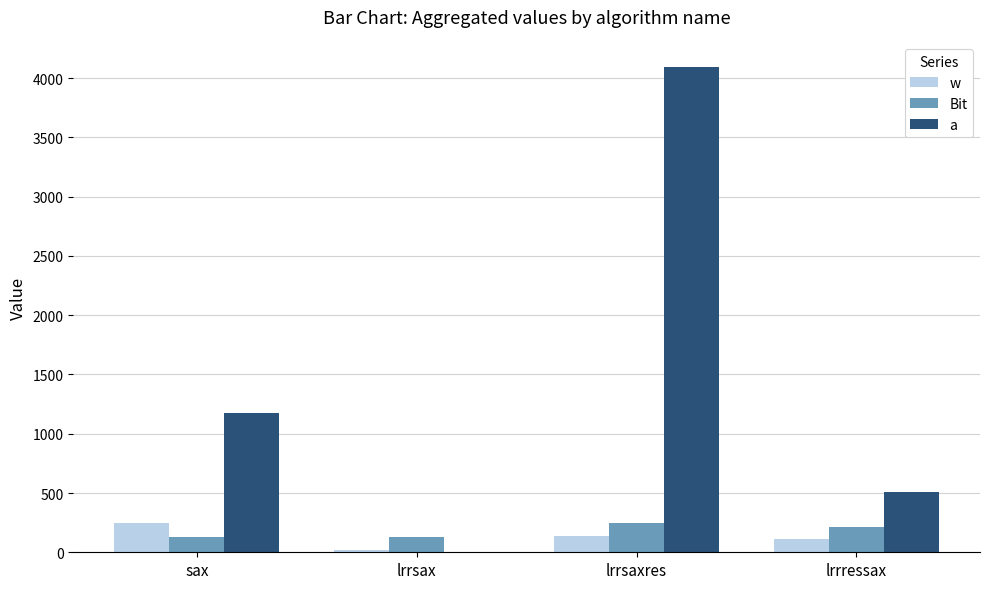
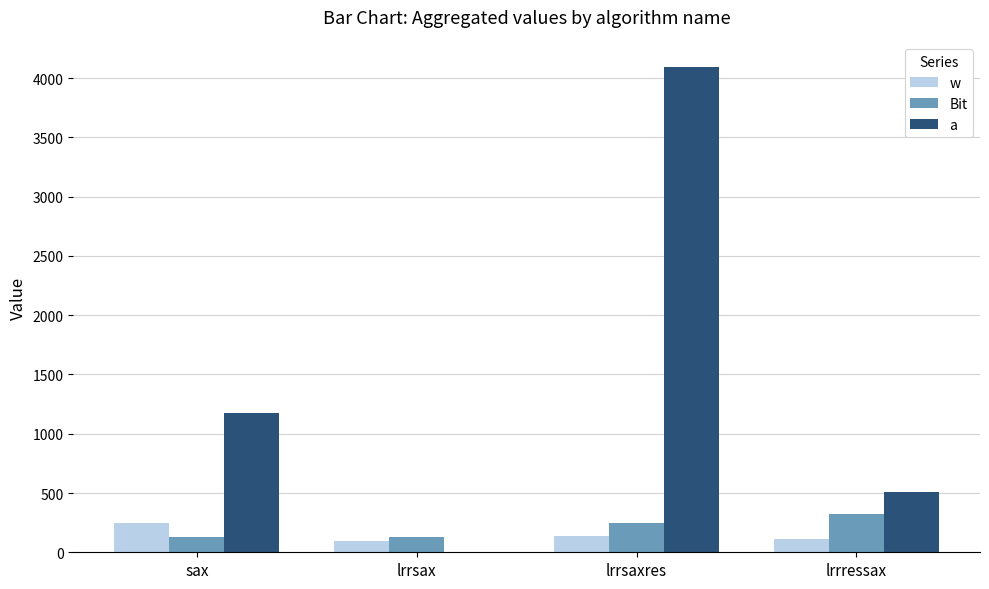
w, lrrsax: 20 -> 90
Bit, lrrressax: 220 -> 320
